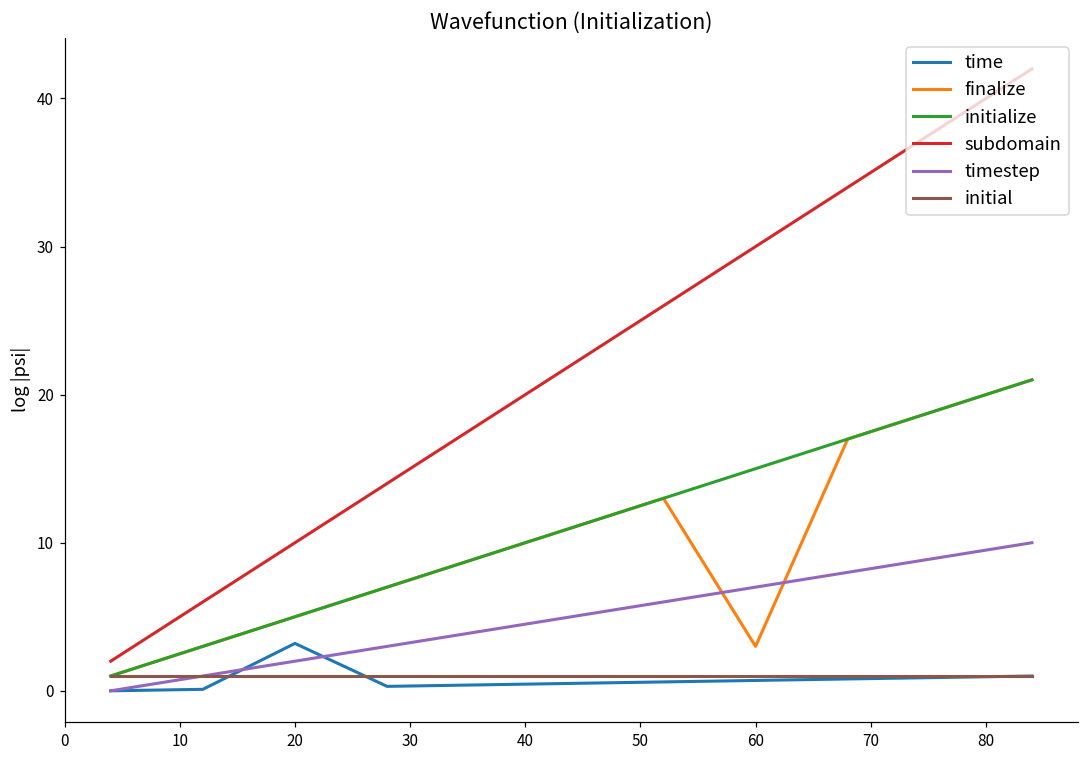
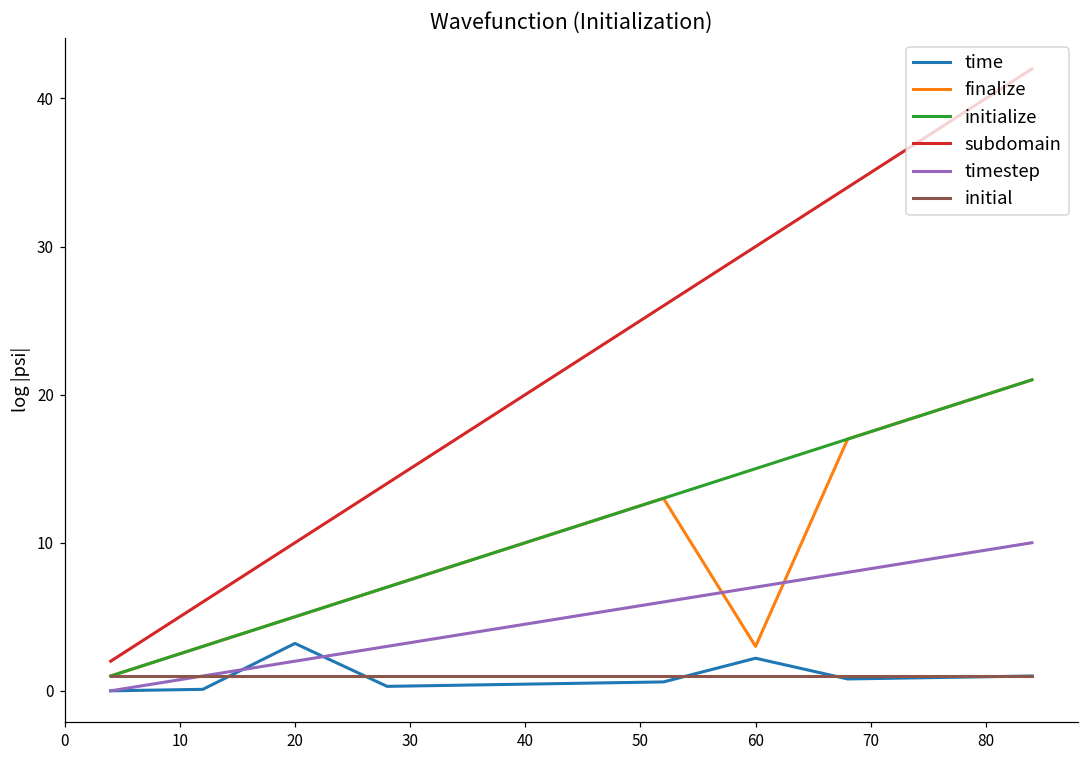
time, 60: 0.7 -> 2.2
